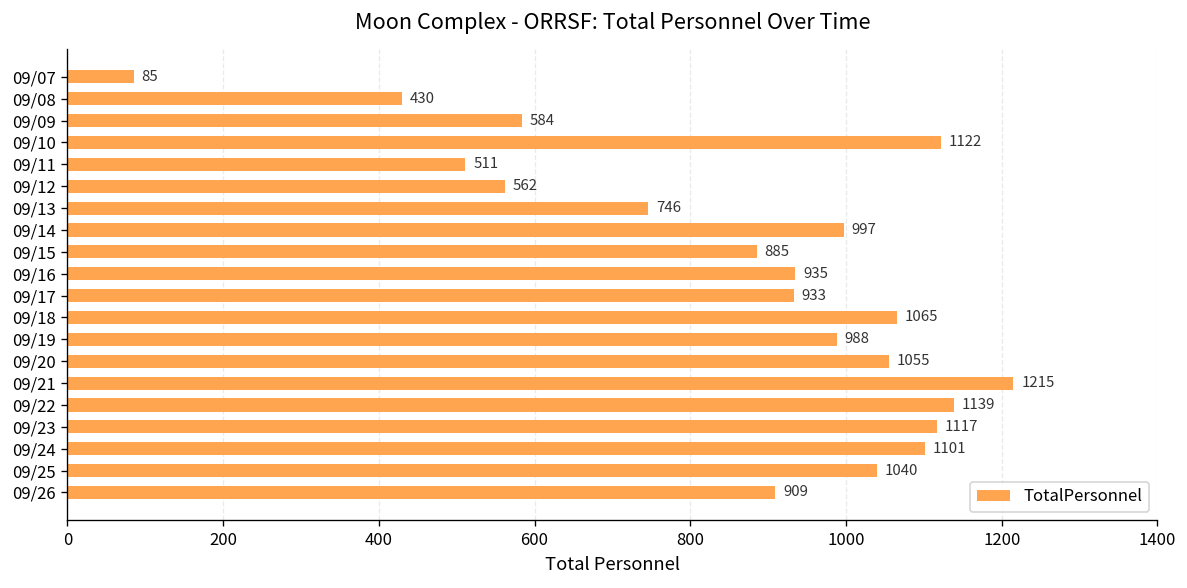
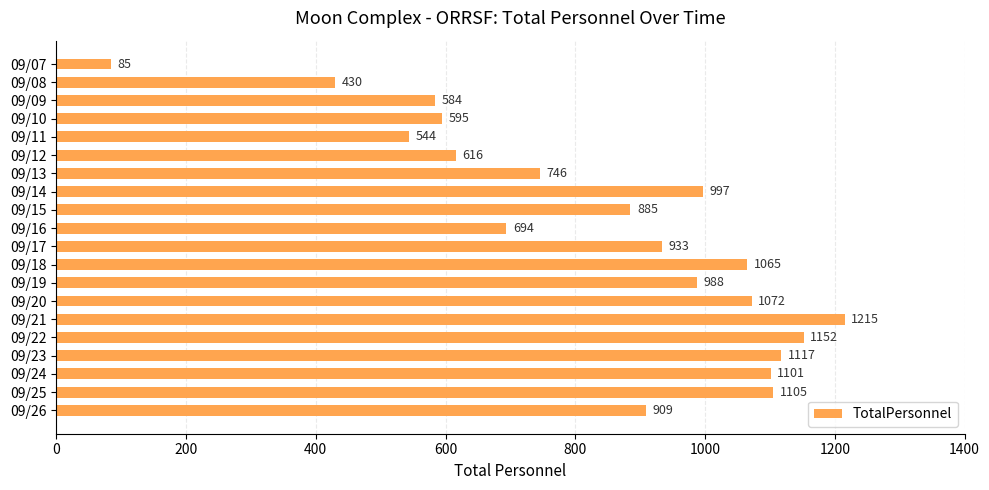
09/10: 1122 -> 595
09/11: 511 -> 544
09/12: 562 -> 616
09/16: 935 -> 694
09/20: 1055 -> 1072
09/22: 1139 -> 1152
09/25: 1040 -> 1105
